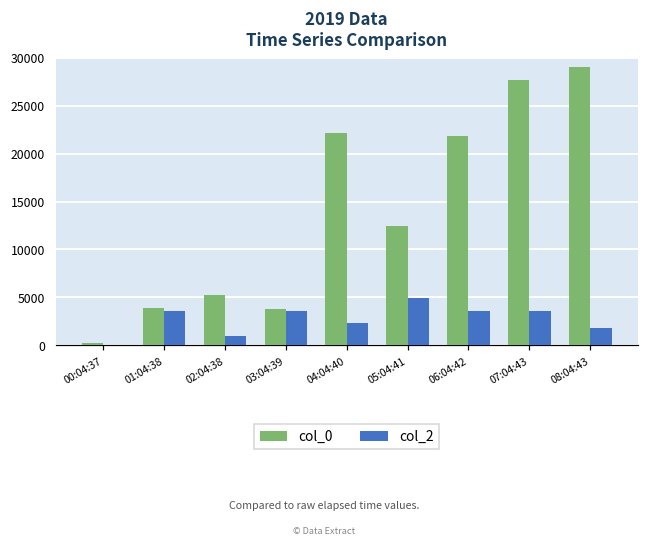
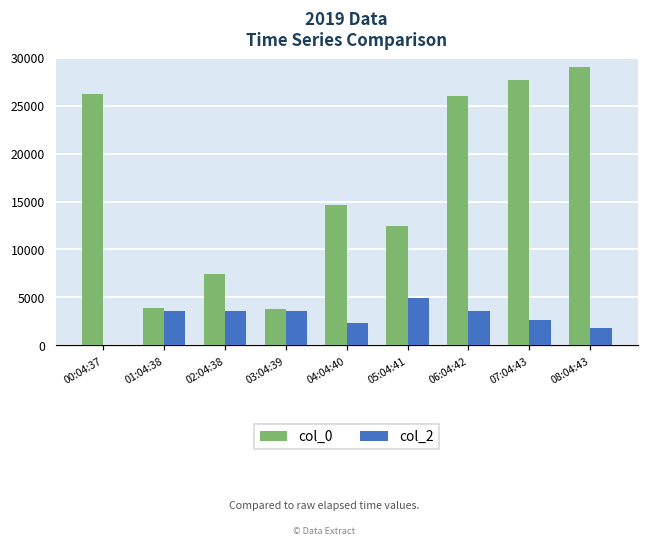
col_0, 00:04:37: 0 -> 26000
col_0, 02:04:38: 5000 -> 7000
col_2, 02:04:38: 1000 -> 4000
col_0, 04:04:40: 22000 -> 15000
col_0, 06:04:42: 22000 -> 26000
col_2, 07:04:43: 4000 -> 3000
